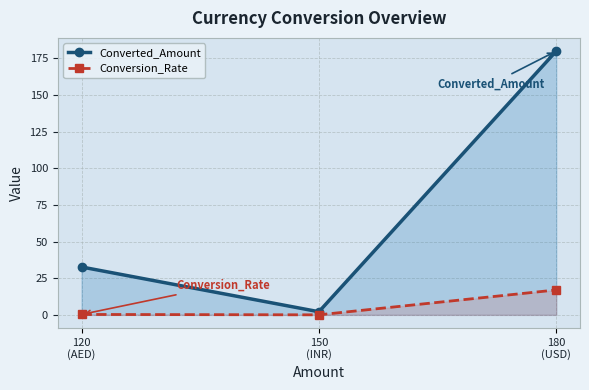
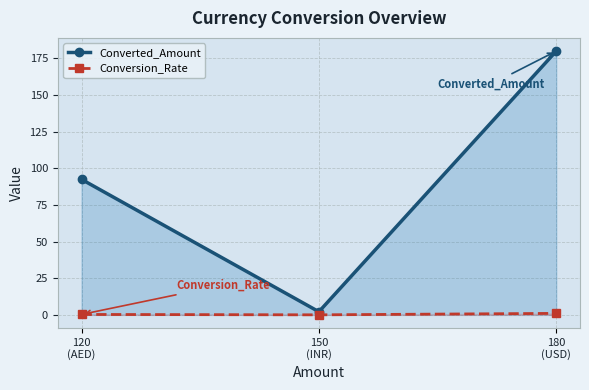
Converted_Amount, 120 (AED): 33 -> 92
Conversion_Rate, 180 (USD): 17 -> 1
